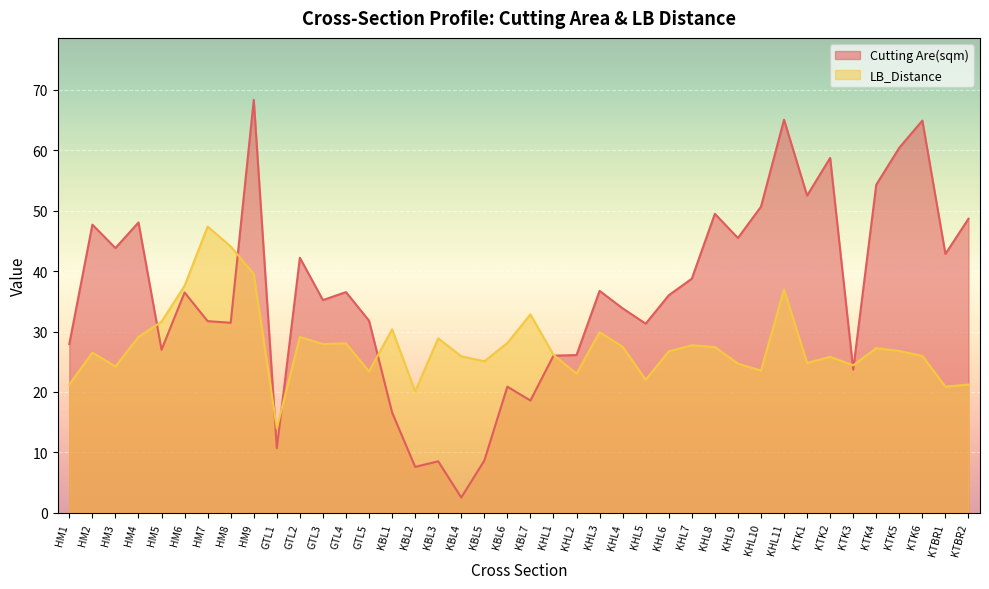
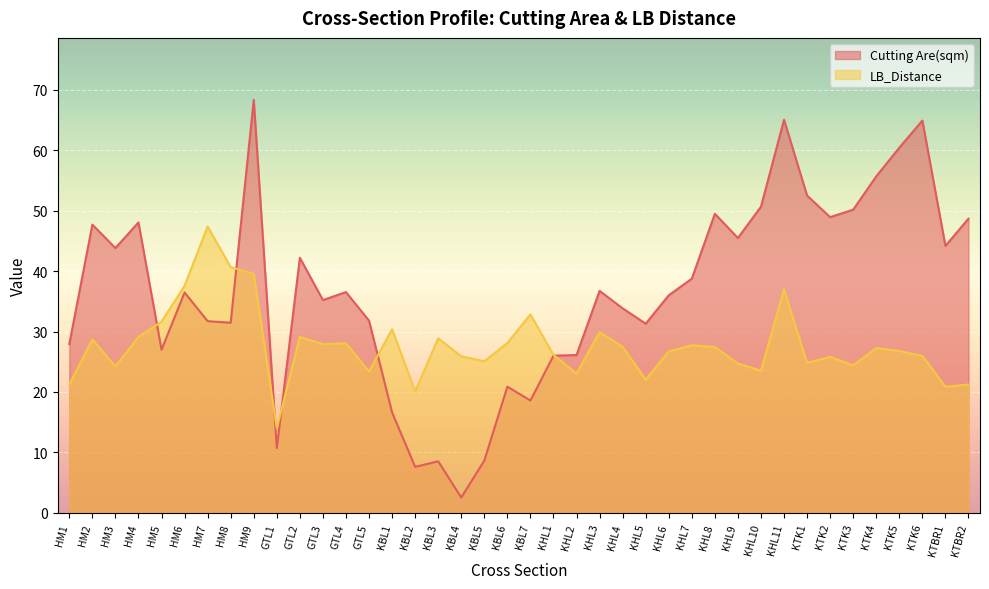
LB_Distance, HM2: 27 -> 29
LB_Distance, HM8: 44 -> 41
Cutting Are(sqm), KTK2: 59 -> 49
Cutting Are(sqm), KTK3: 24 -> 50
Cutting Are(sqm), KTK4: 54 -> 56
Cutting Are(sqm), KTBR1: 43 -> 44
